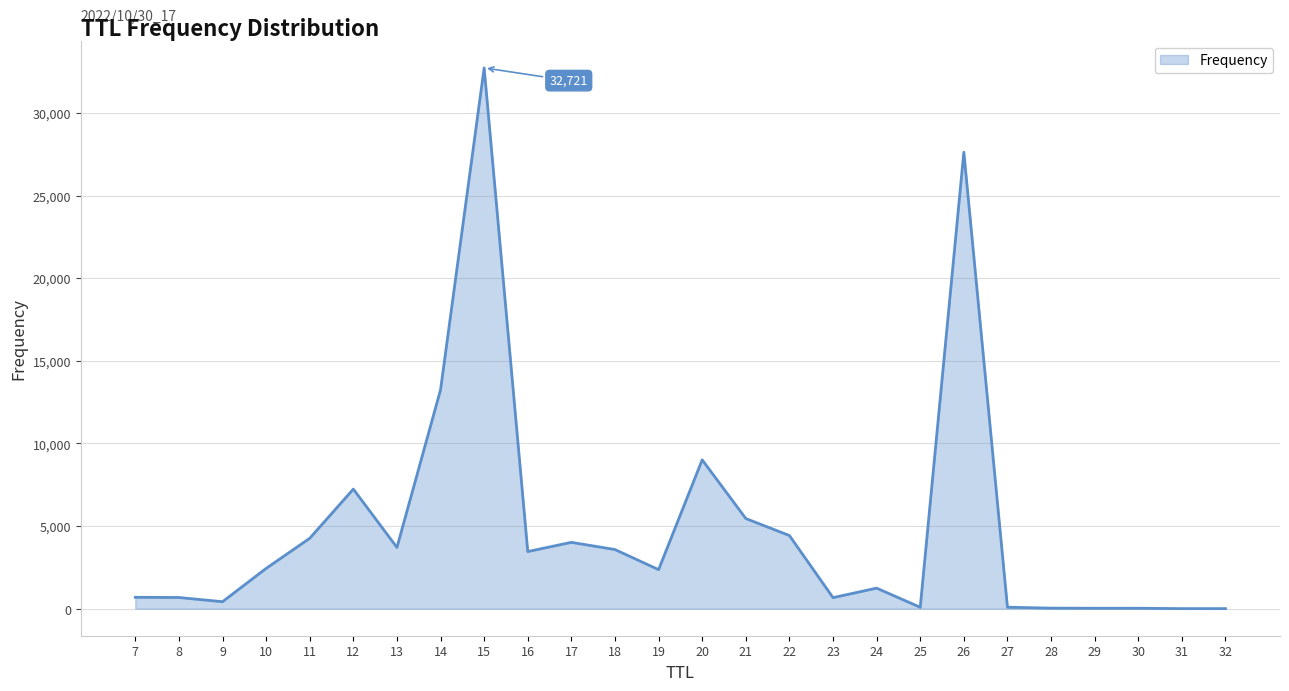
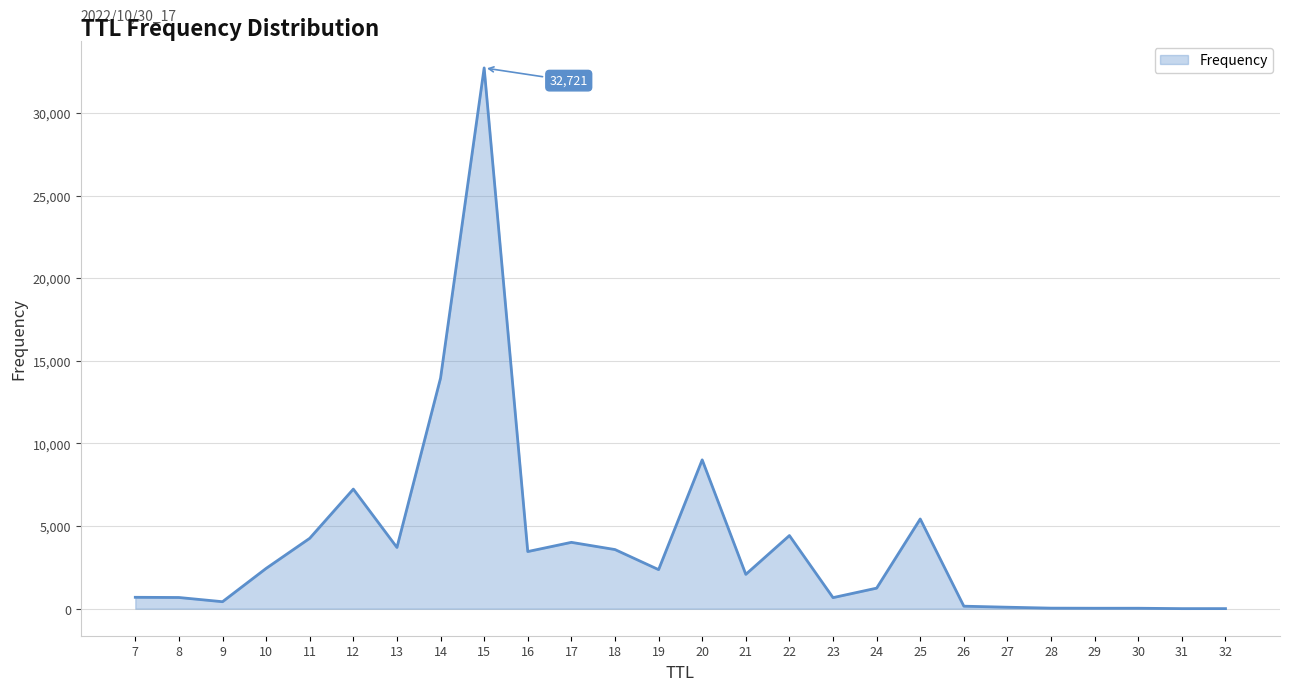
14: 13,200 -> 14,000
21: 5,500 -> 2,100
25: 100 -> 5,400
26: 27,600 -> 200
